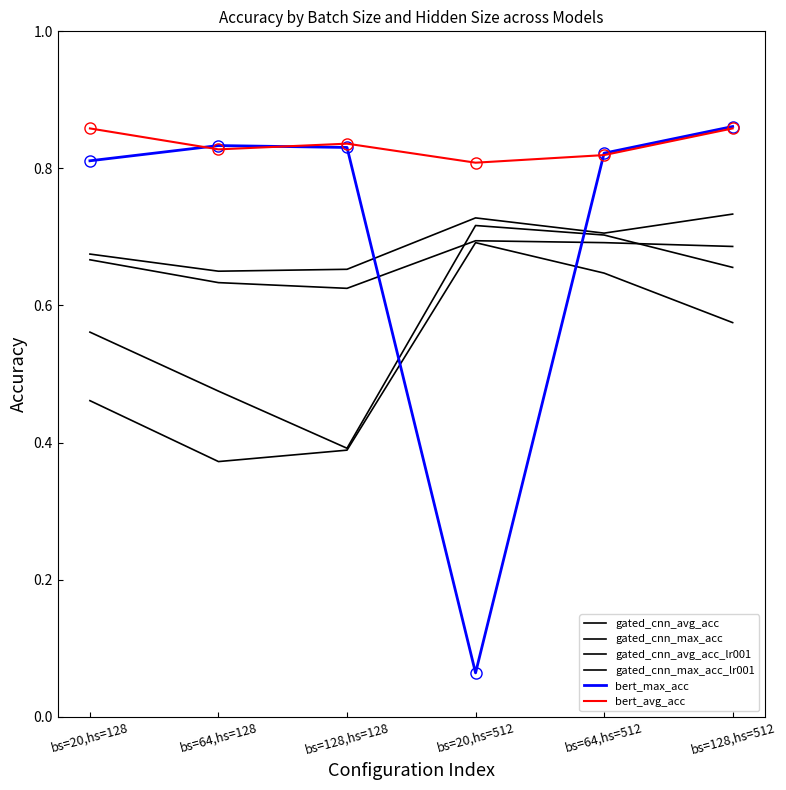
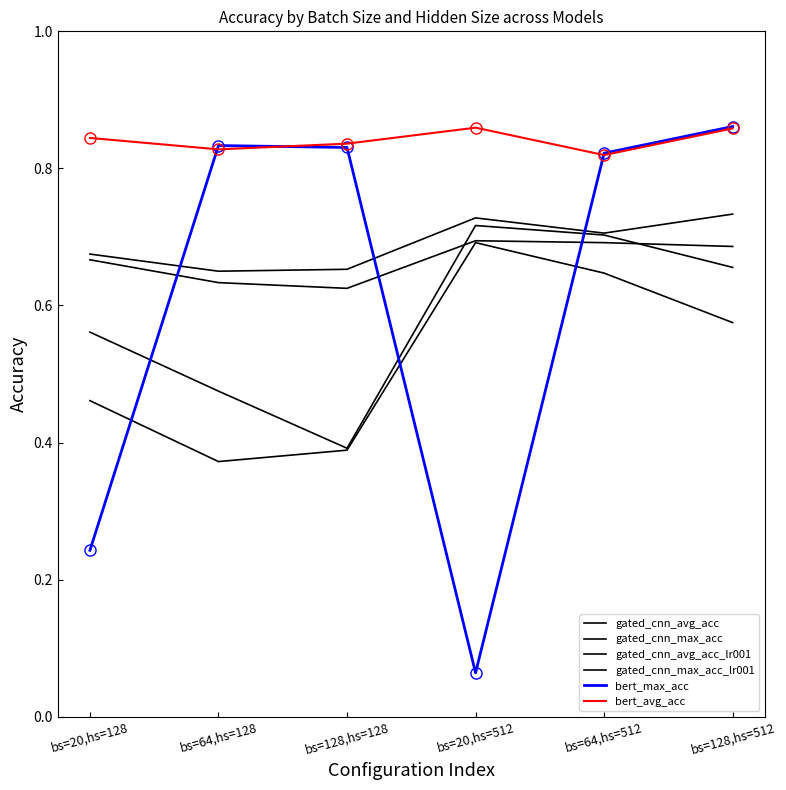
bert_max_acc, bs=20,hs=128: 0.81 -> 0.24
bert_avg_acc, bs=20,hs=128: 0.86 -> 0.84
bert_avg_acc, bs=20,hs=512: 0.81 -> 0.86
